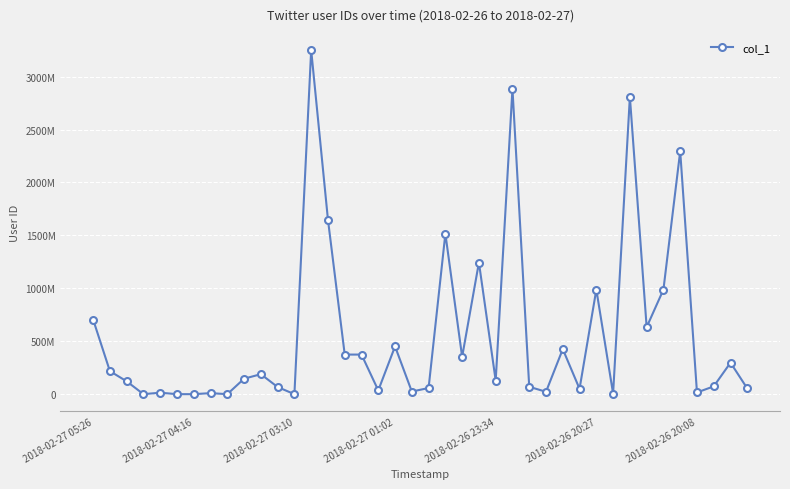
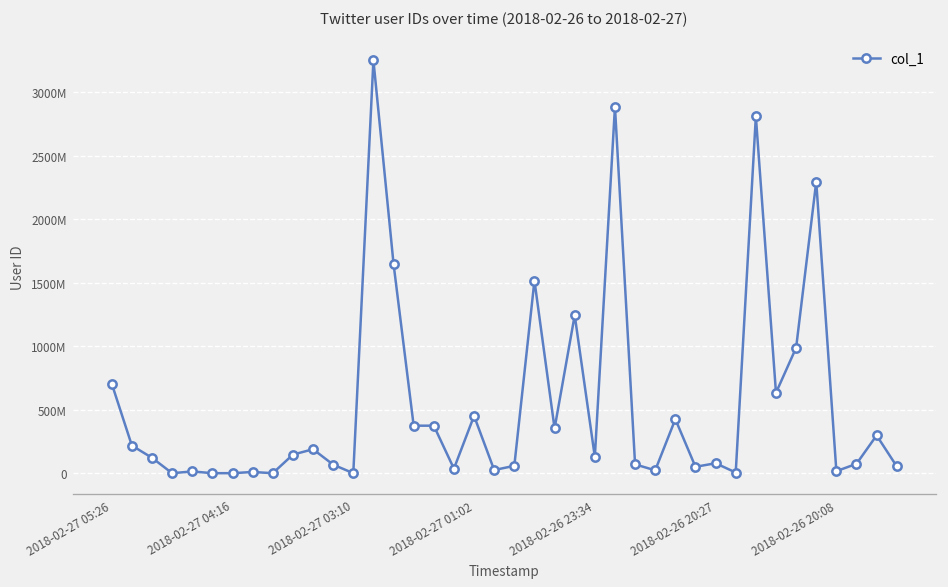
2018-02-26 20:27: 990000000 -> 80000000
